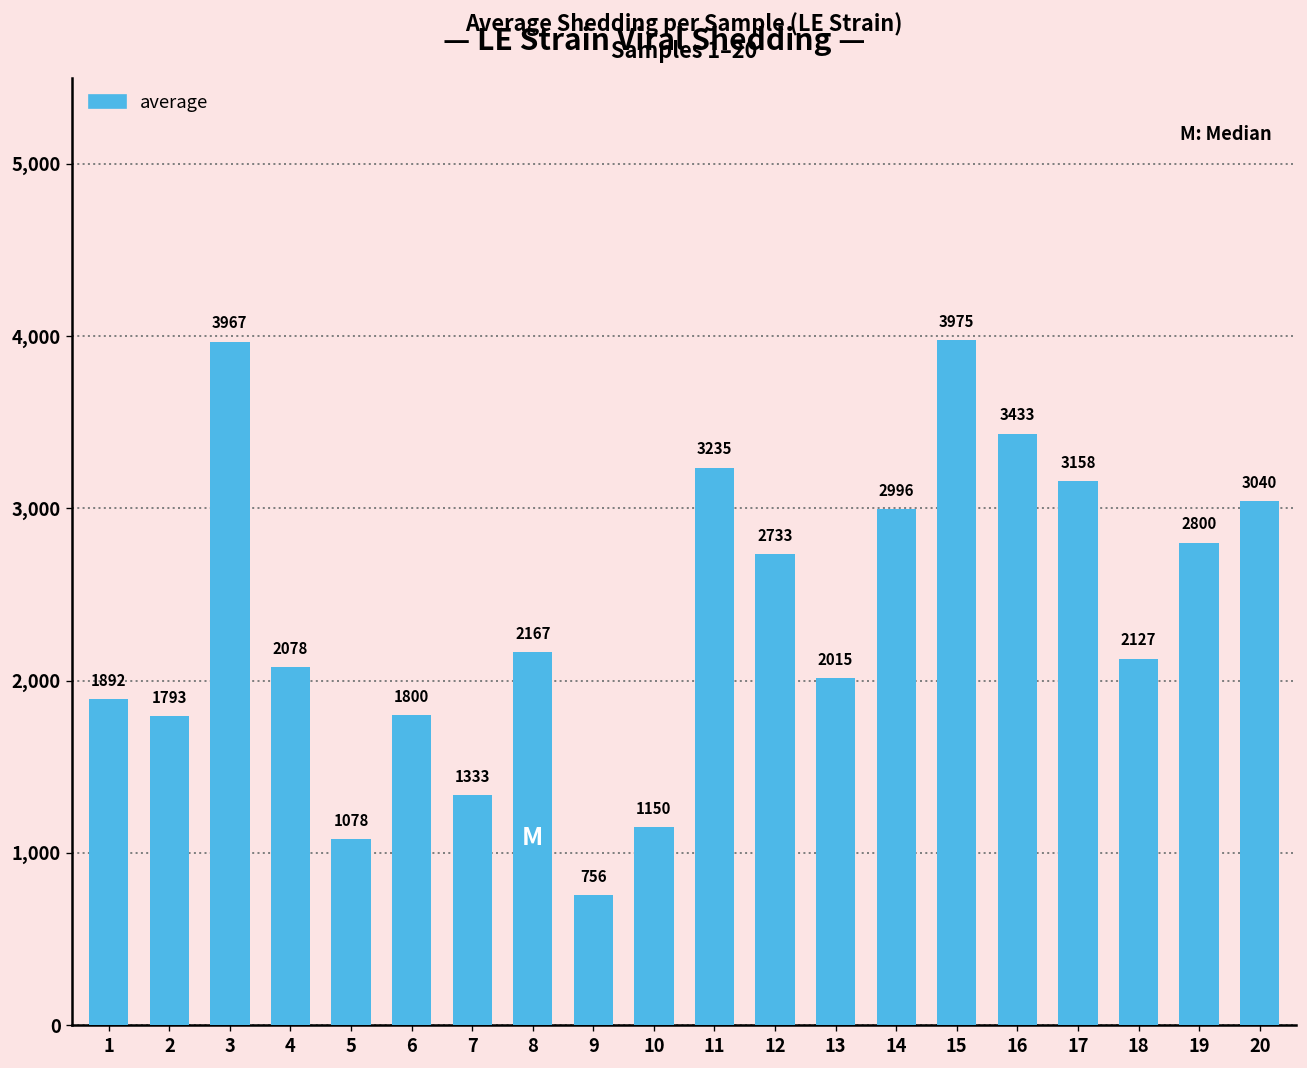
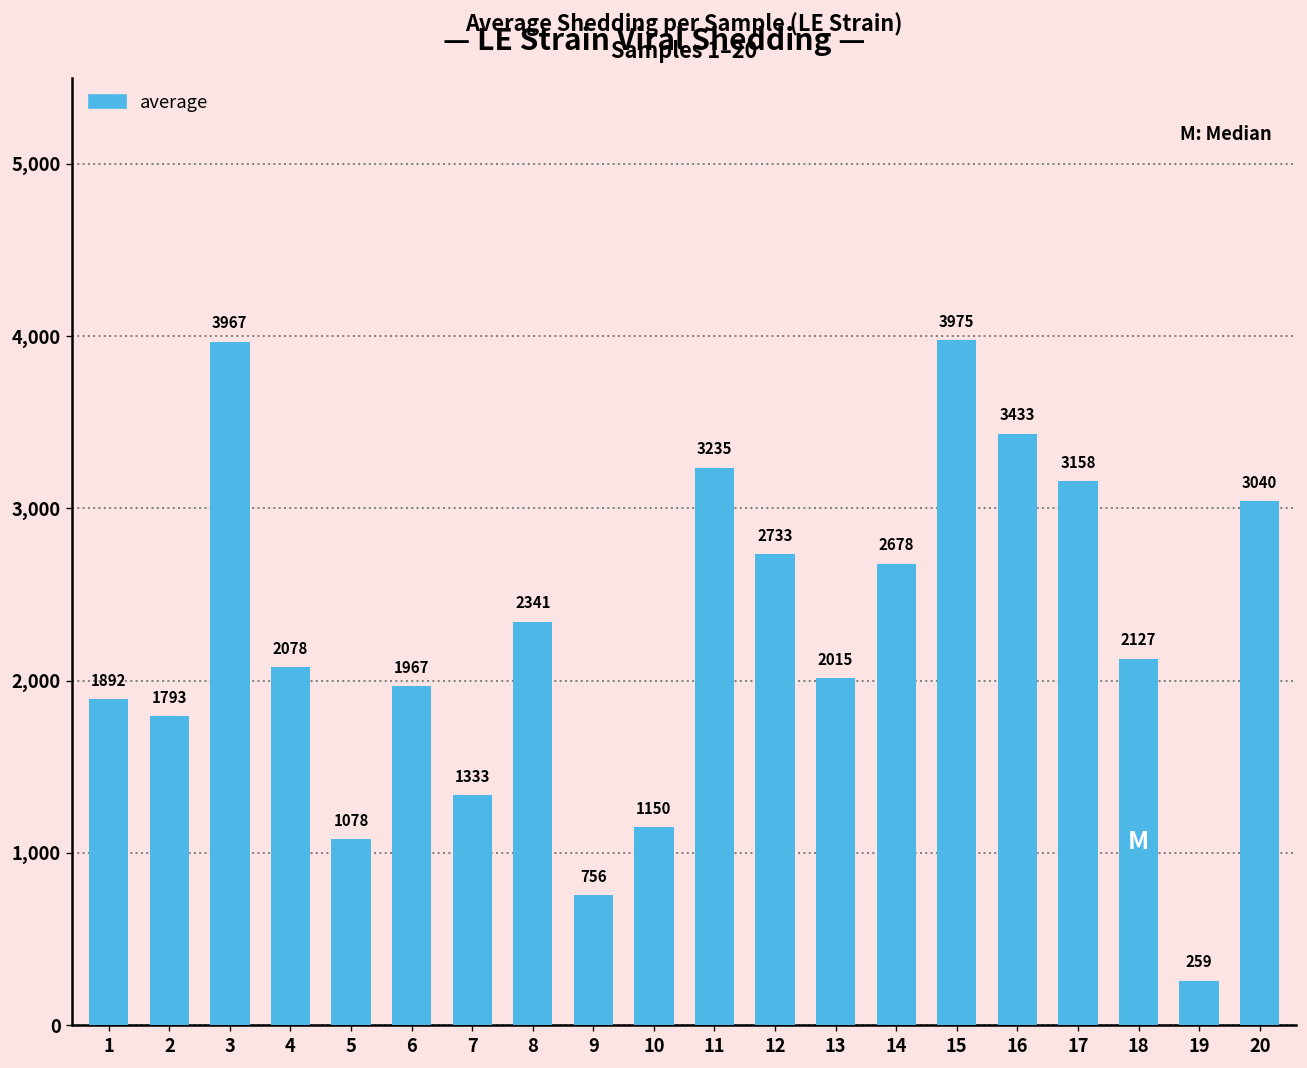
6: 1800 -> 1967
8: 2167 -> 2341
14: 2996 -> 2678
19: 2800 -> 259
